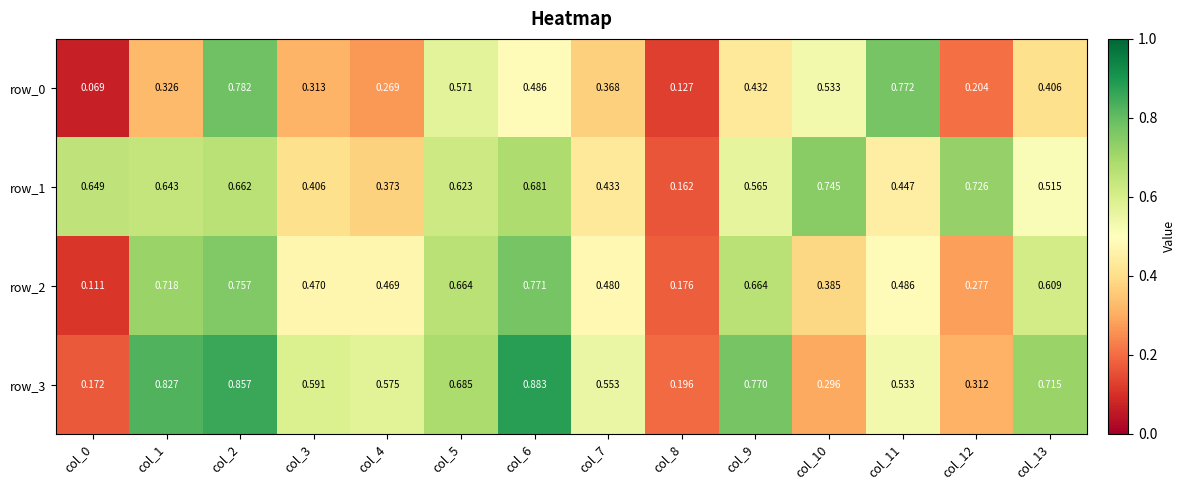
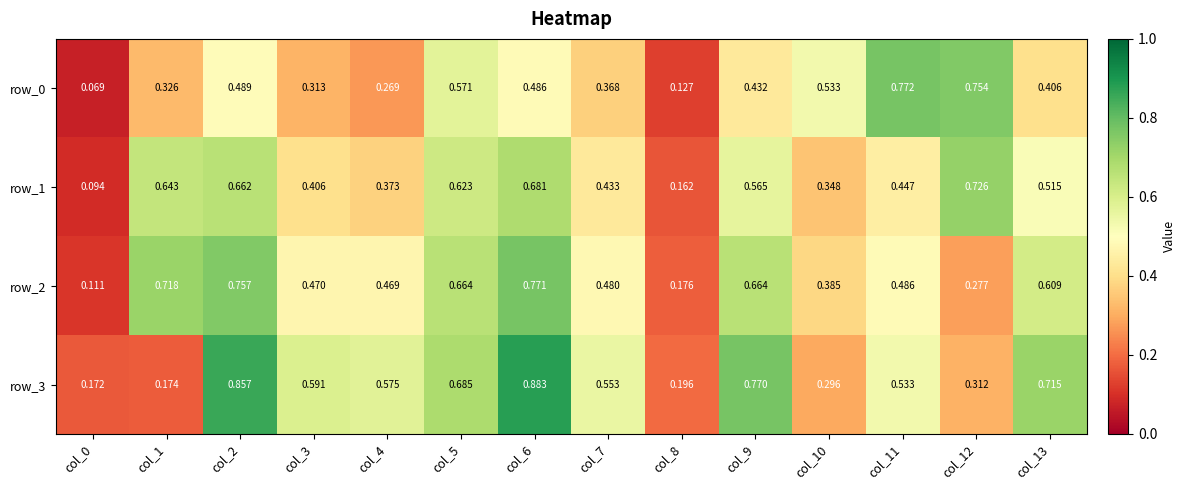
row_0, col_2: 0.782 -> 0.489
row_0, col_12: 0.204 -> 0.754
row_1, col_0: 0.649 -> 0.094
row_1, col_10: 0.745 -> 0.348
row_3, col_1: 0.827 -> 0.174
